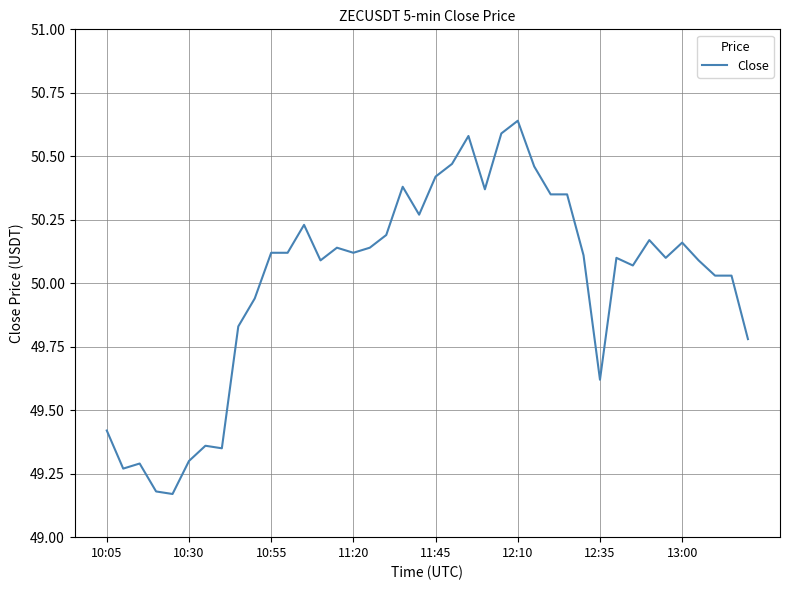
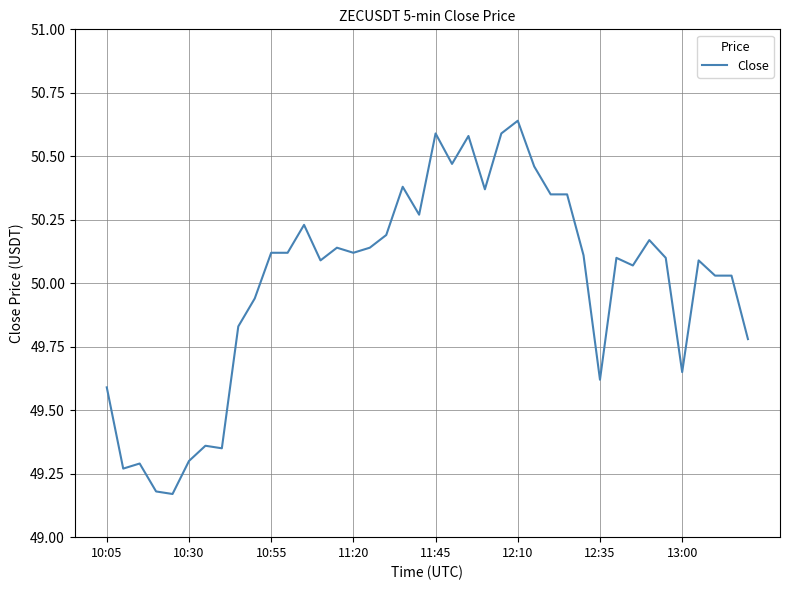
10:05: 49.42 -> 49.59
11:45: 50.42 -> 50.59
13:00: 50.16 -> 49.65
